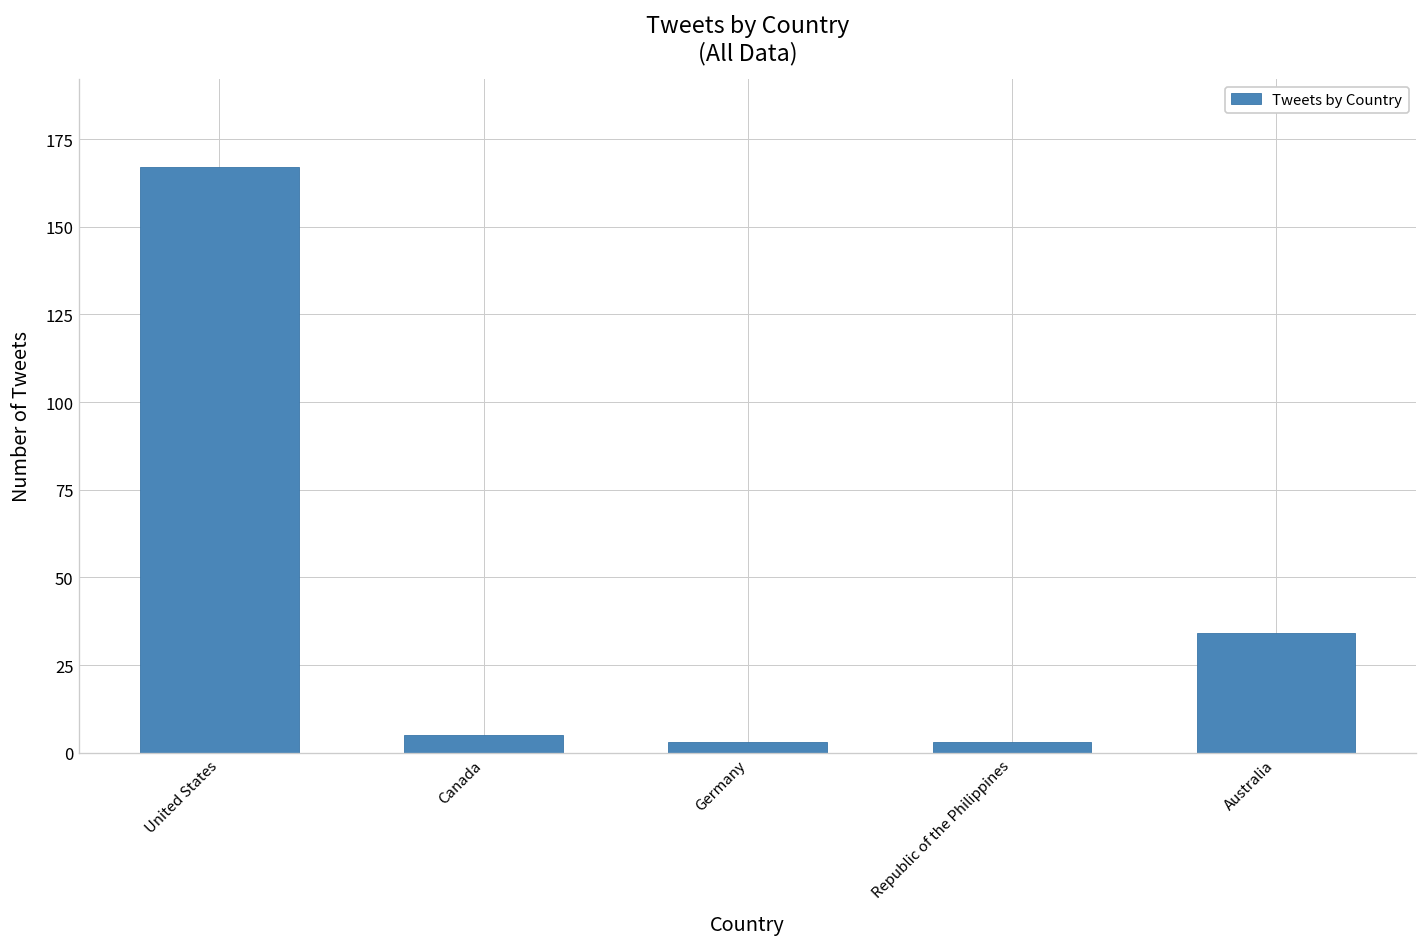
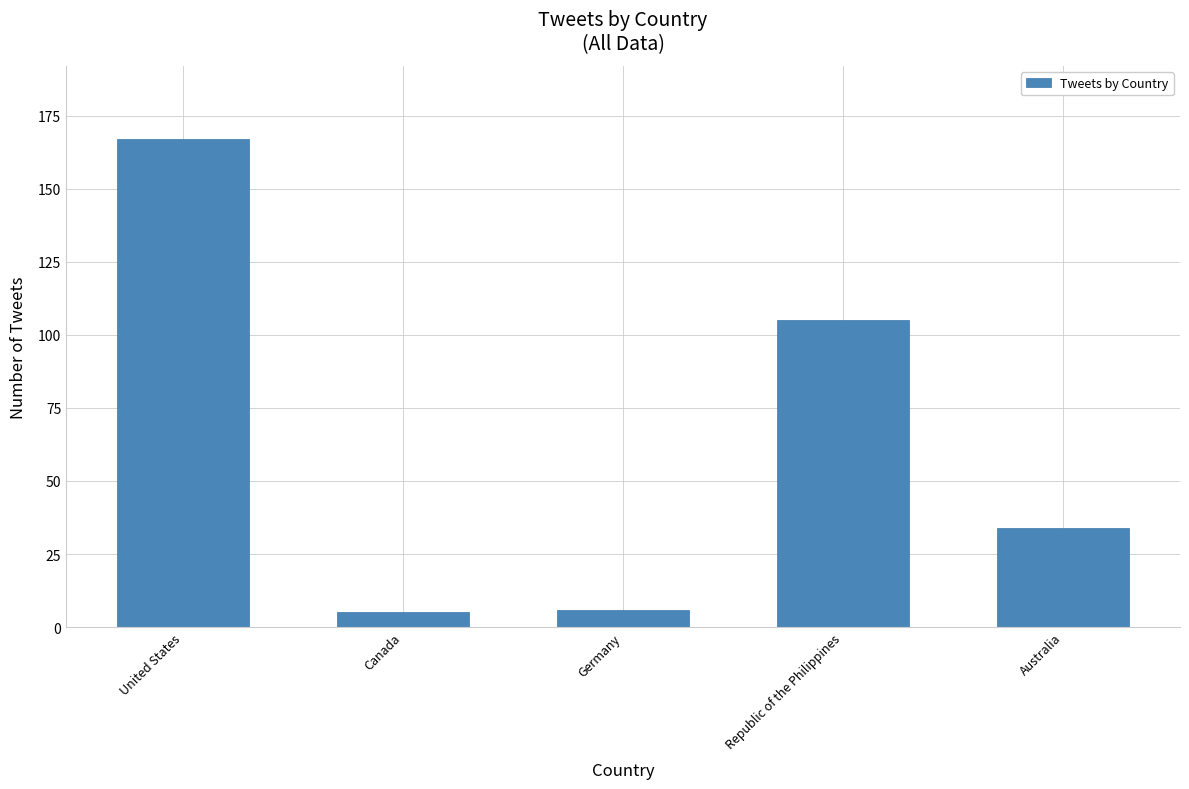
Germany: 3 -> 6
Republic of the Philippines: 3 -> 105
